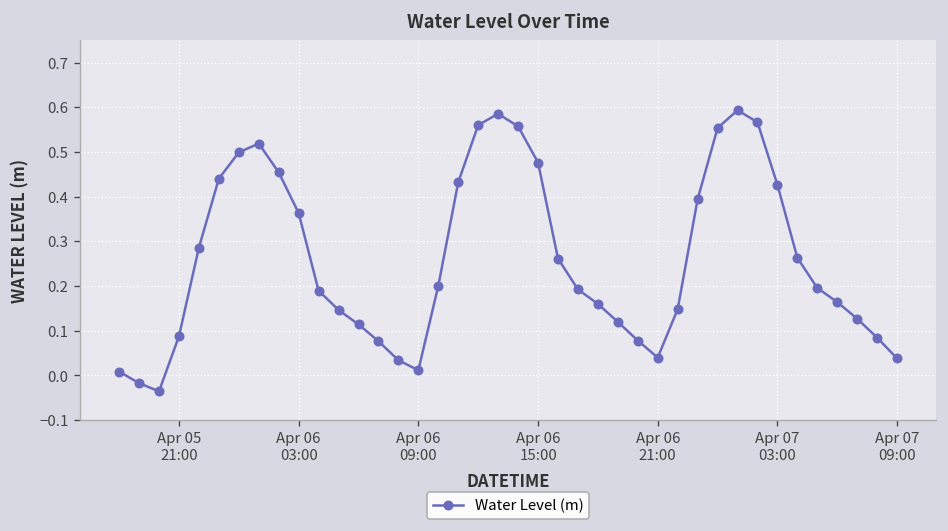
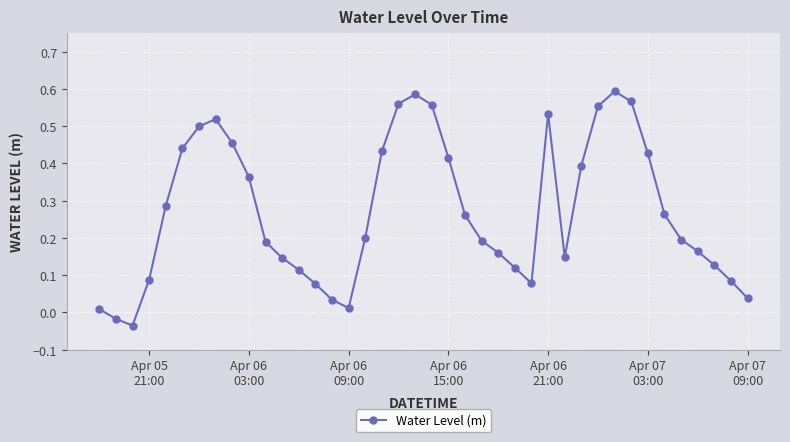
Apr 06 15:00: 0.48 -> 0.42
Apr 06 21:00: 0.04 -> 0.53
